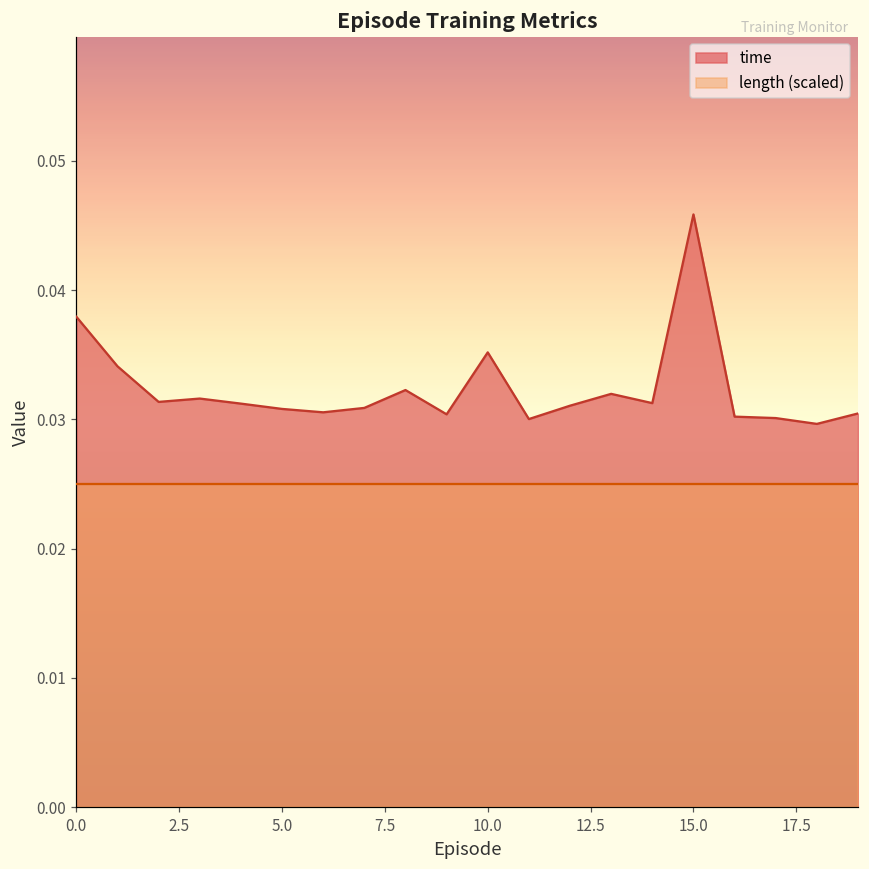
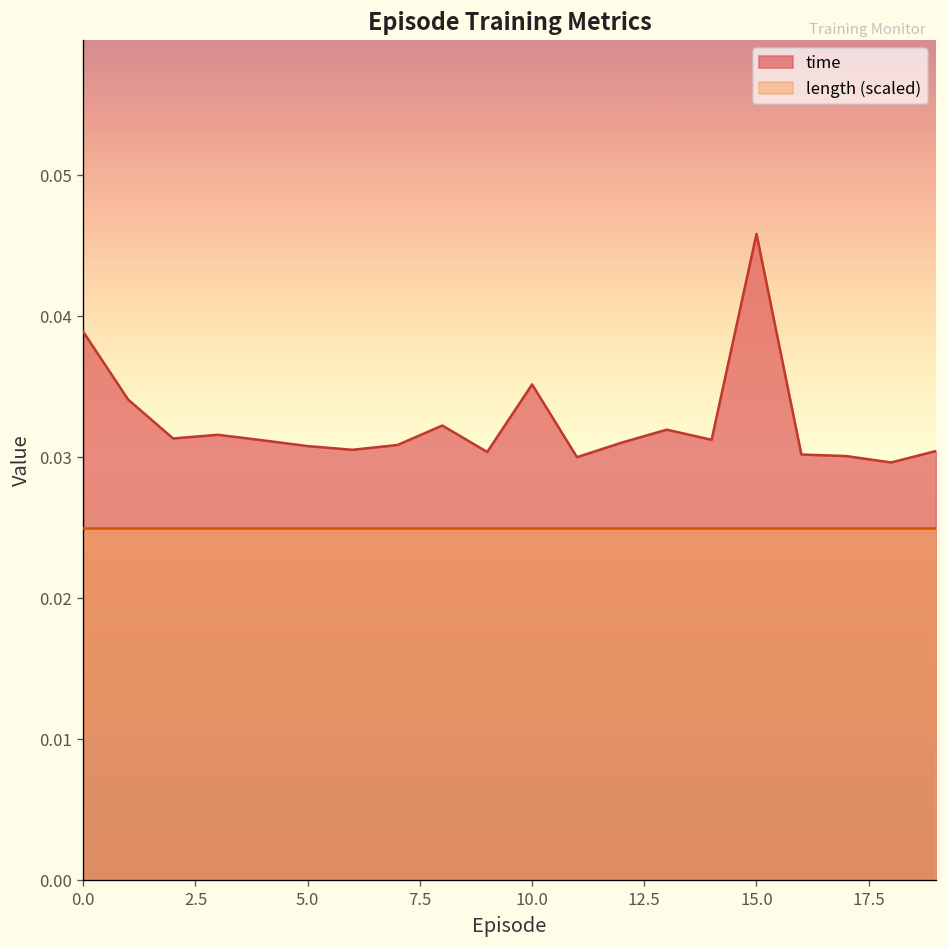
time, 0.0: 0.0379 -> 0.0389
